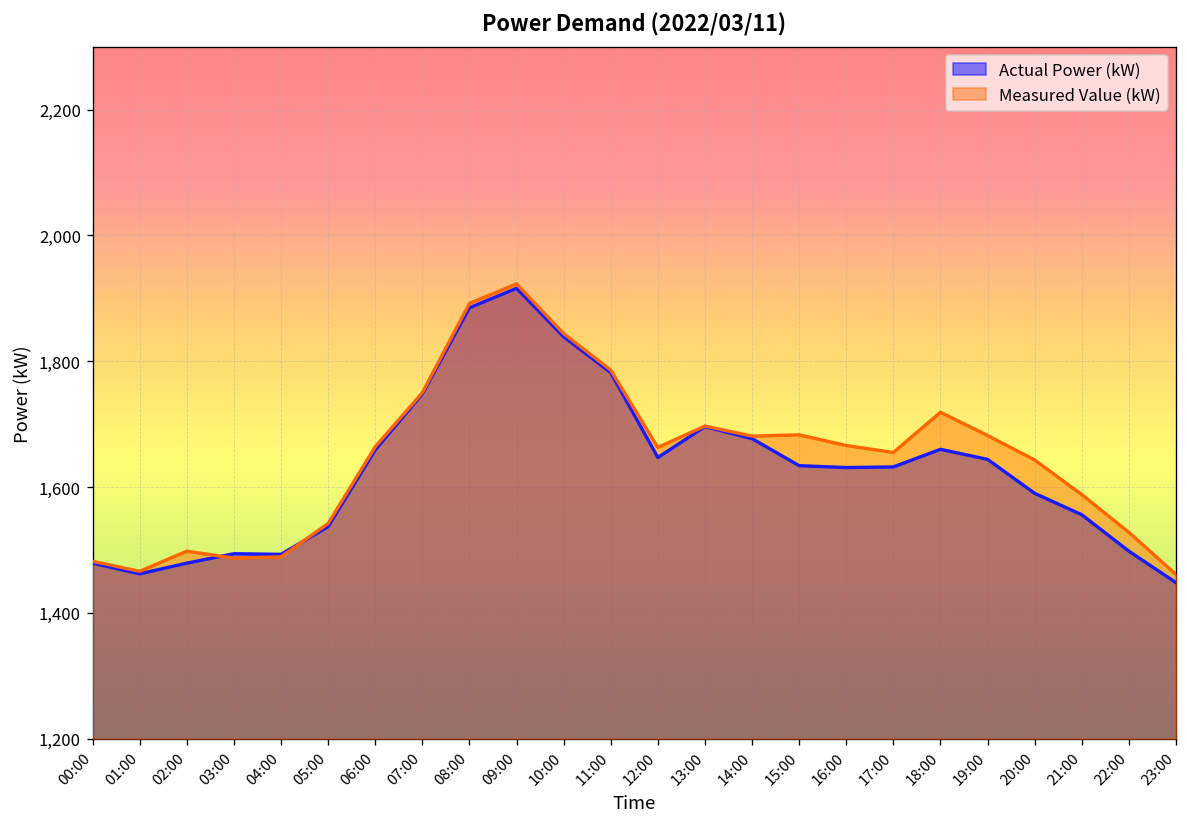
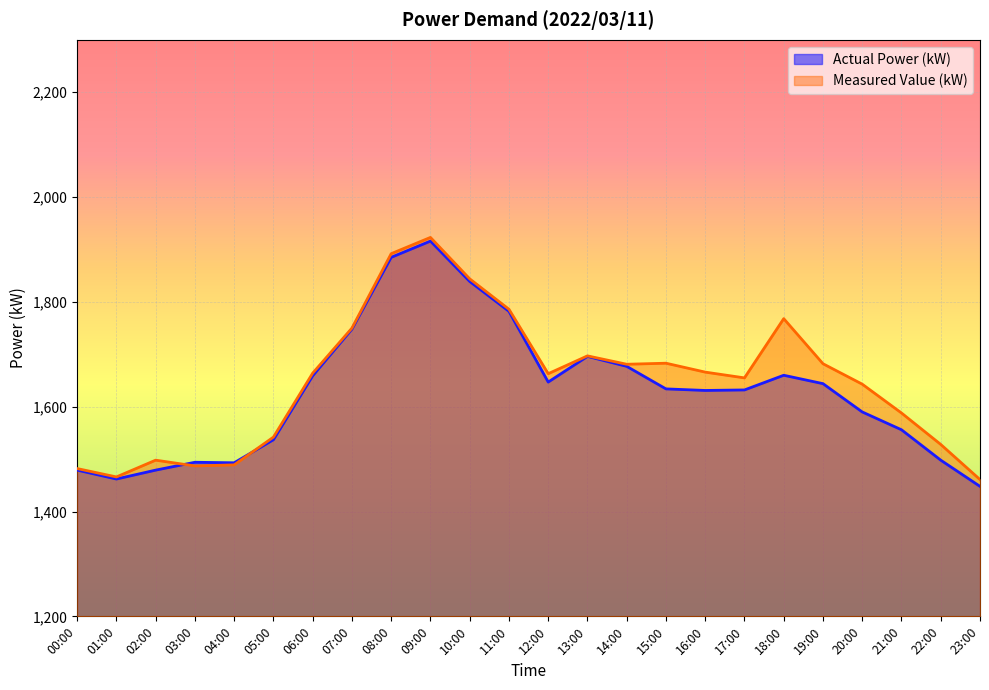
Measured Value (kW), 18:00: 1,720 -> 1,770
